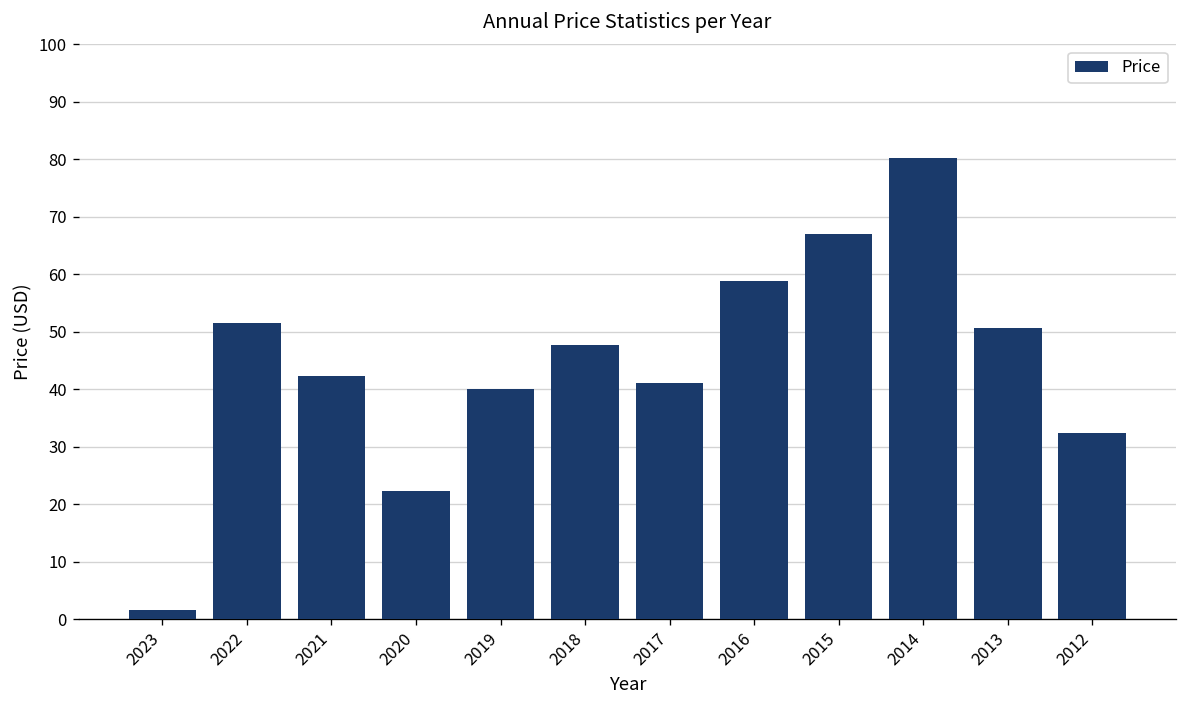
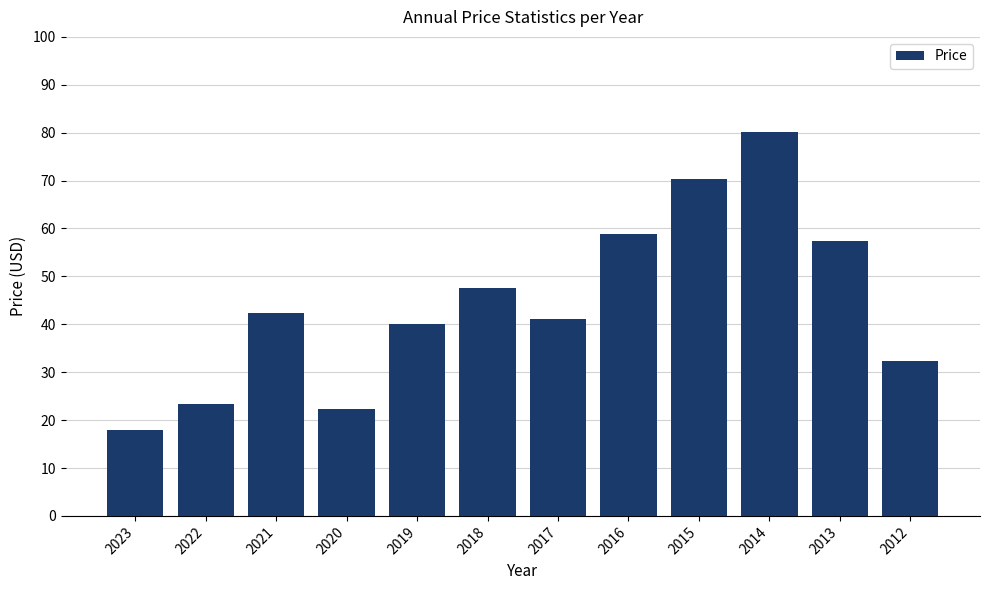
2023: 2 -> 18
2022: 52 -> 23
2015: 67 -> 70
2013: 51 -> 57
